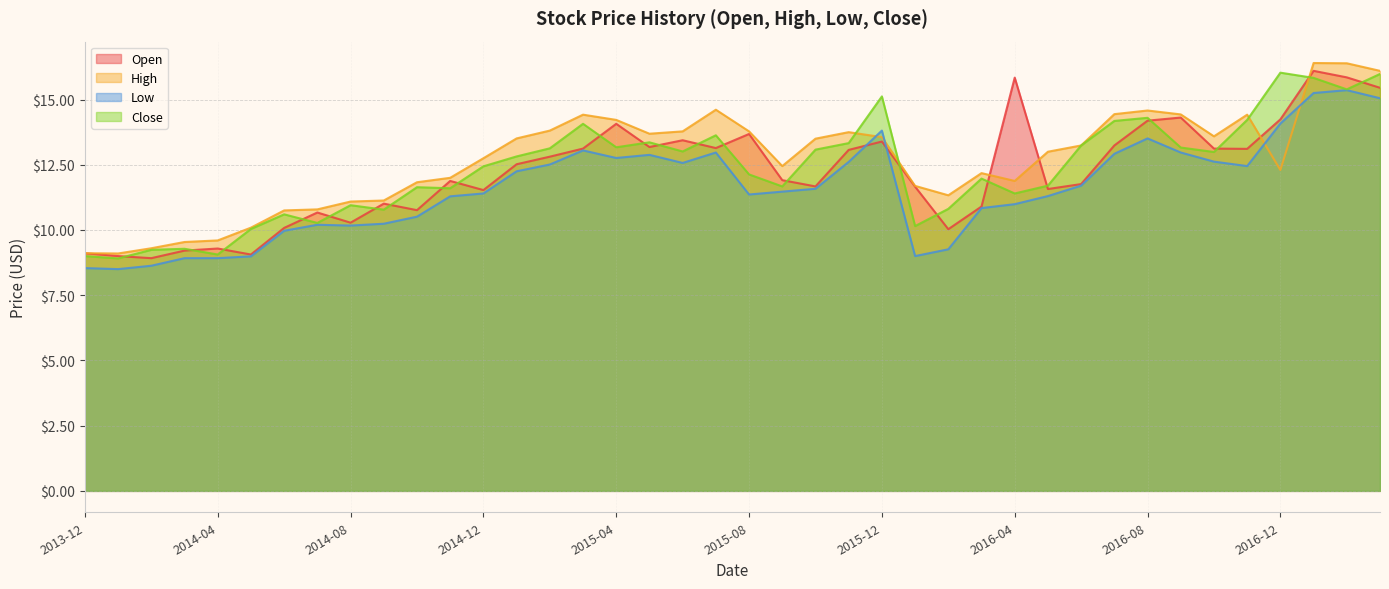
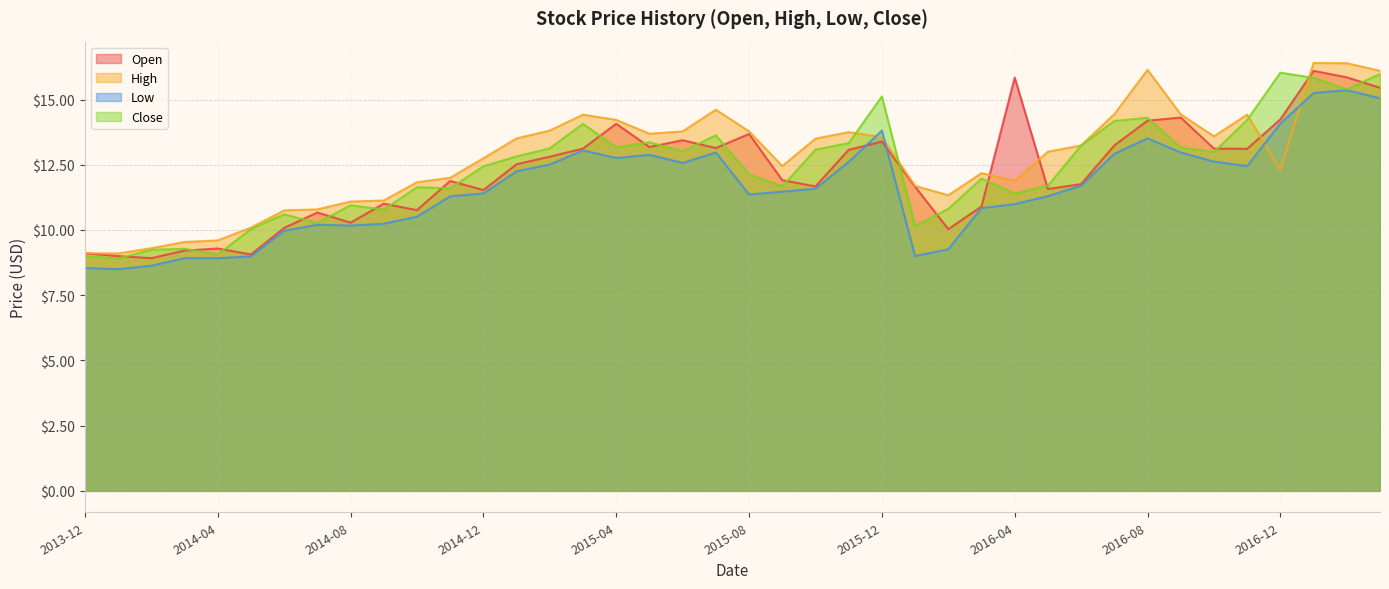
High, 2016-08: $14.6 -> $16.1
